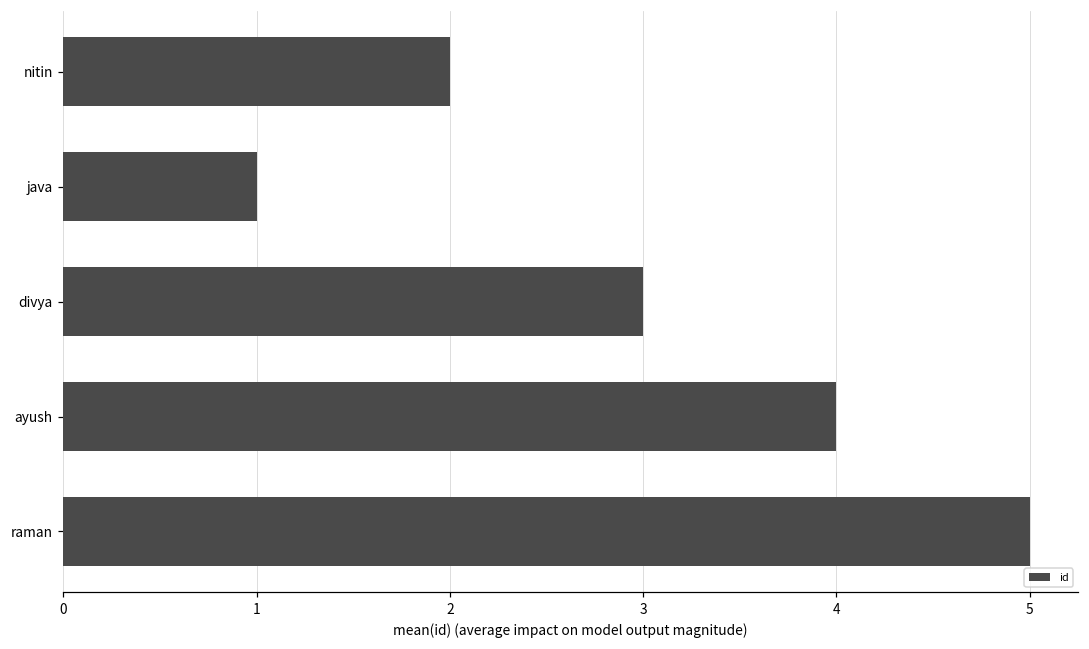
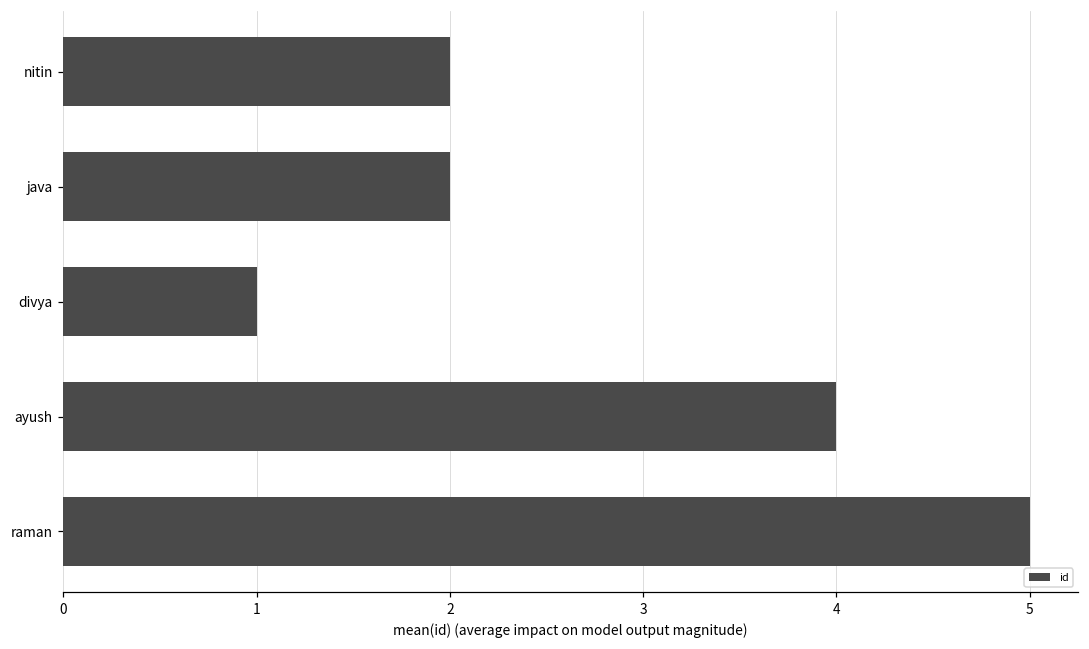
java: 1 -> 2
divya: 3 -> 1
